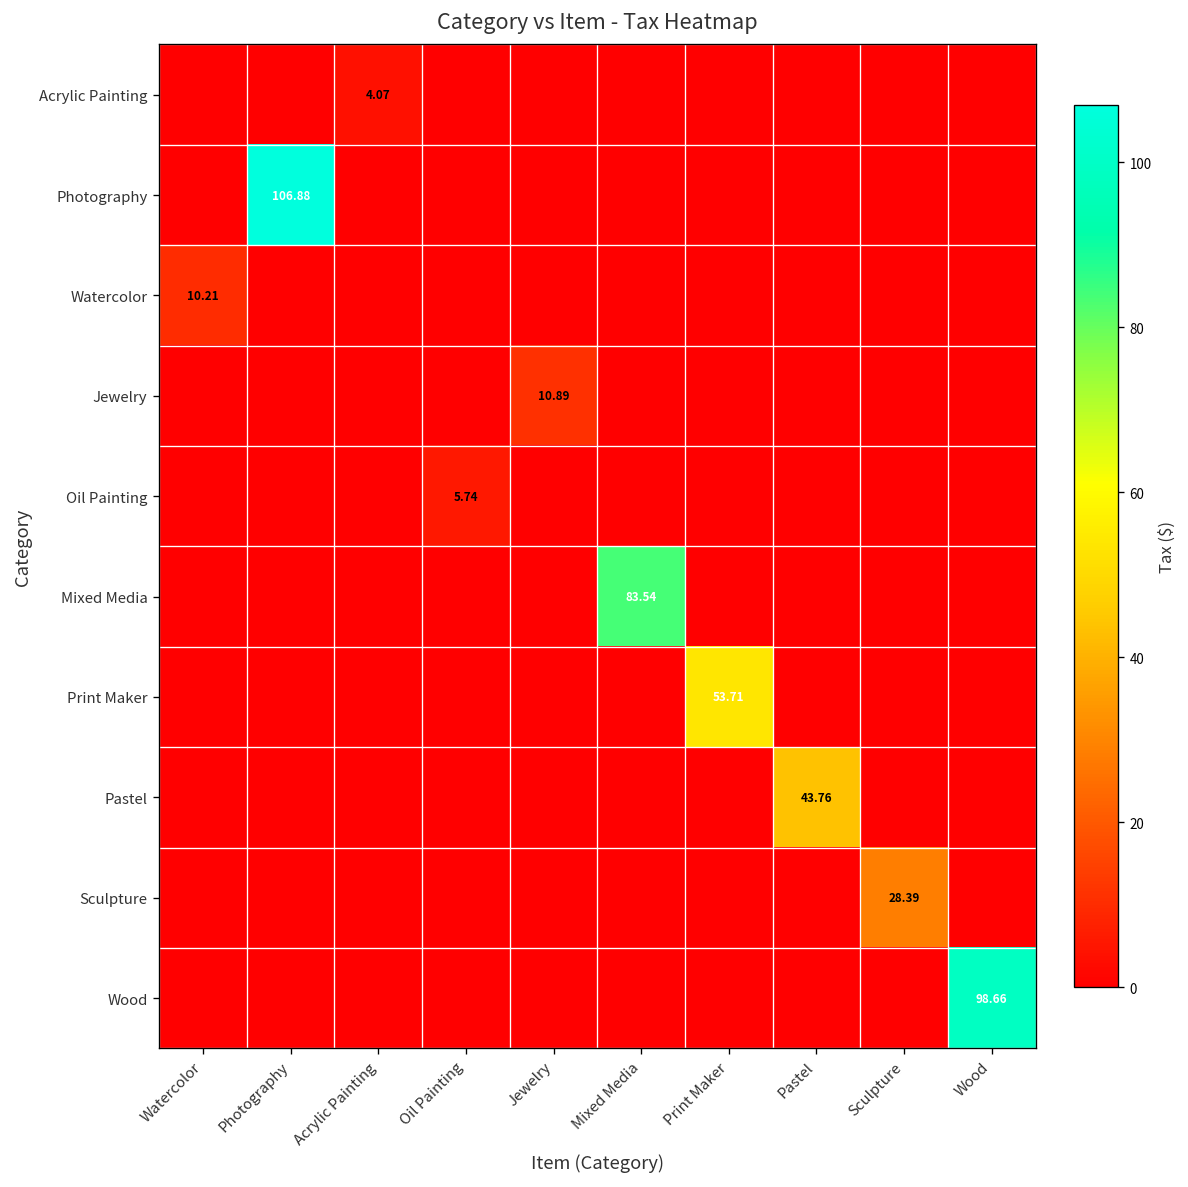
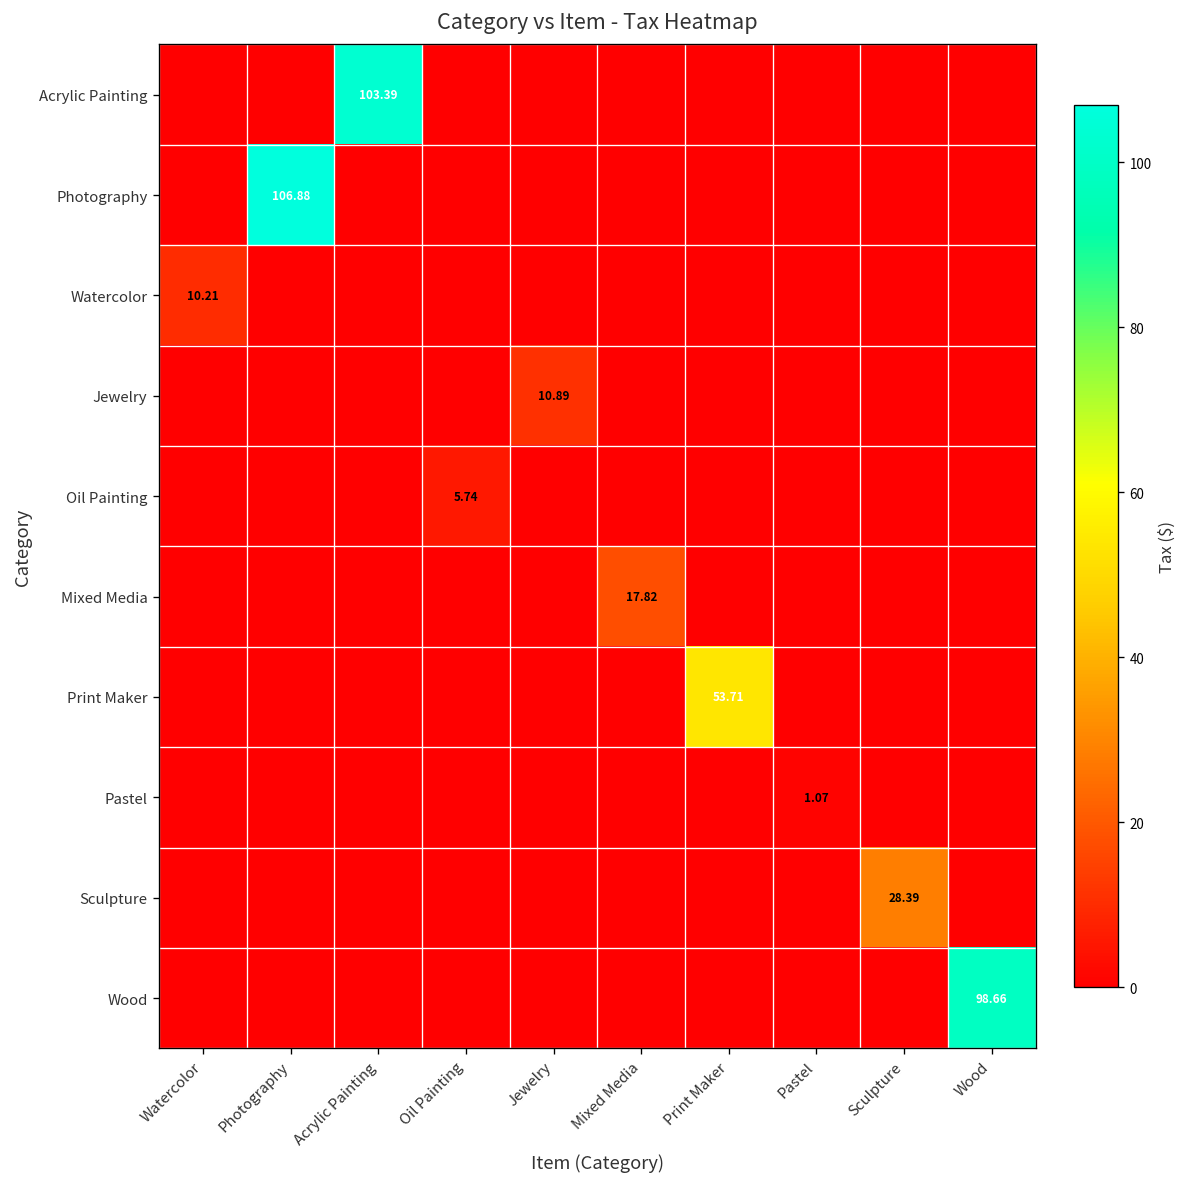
Acrylic Painting, Acrylic Painting: 4.07 -> 103.39
Mixed Media, Mixed Media: 83.54 -> 17.82
Pastel, Pastel: 43.76 -> 1.07
